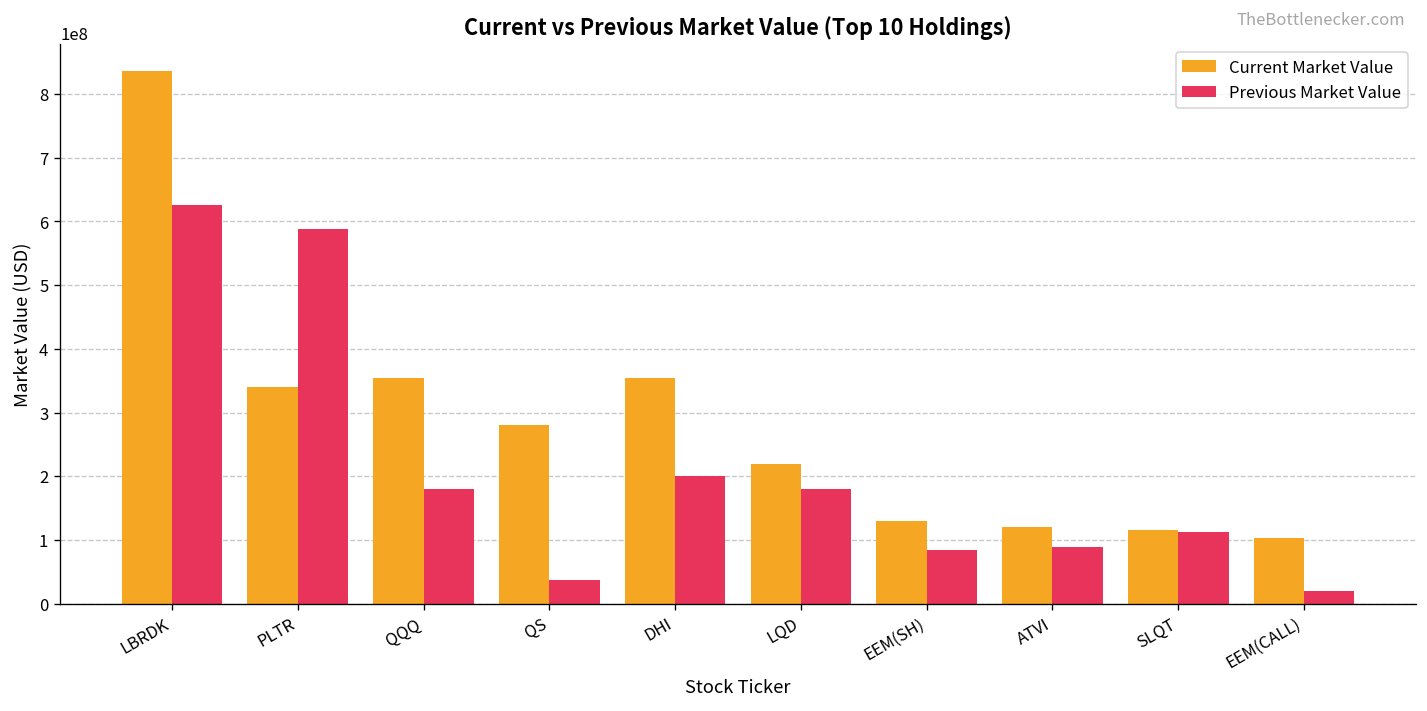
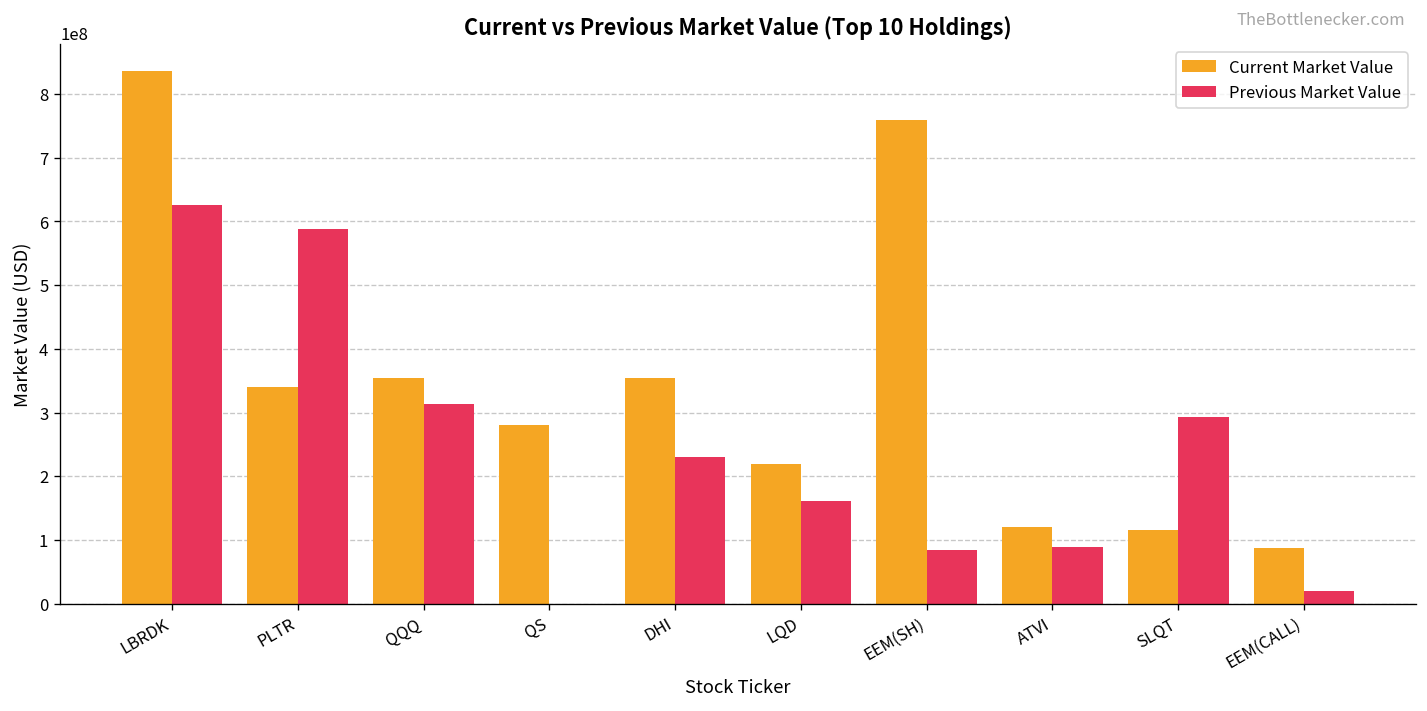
Previous Market Value, QQQ: 180000000 -> 310000000
Previous Market Value, QS: 40000000 -> 0
Previous Market Value, DHI: 200000000 -> 230000000
Previous Market Value, LQD: 180000000 -> 160000000
Current Market Value, EEM(SH): 130000000 -> 760000000
Previous Market Value, SLQT: 110000000 -> 290000000
Current Market Value, EEM(CALL): 100000000 -> 90000000
